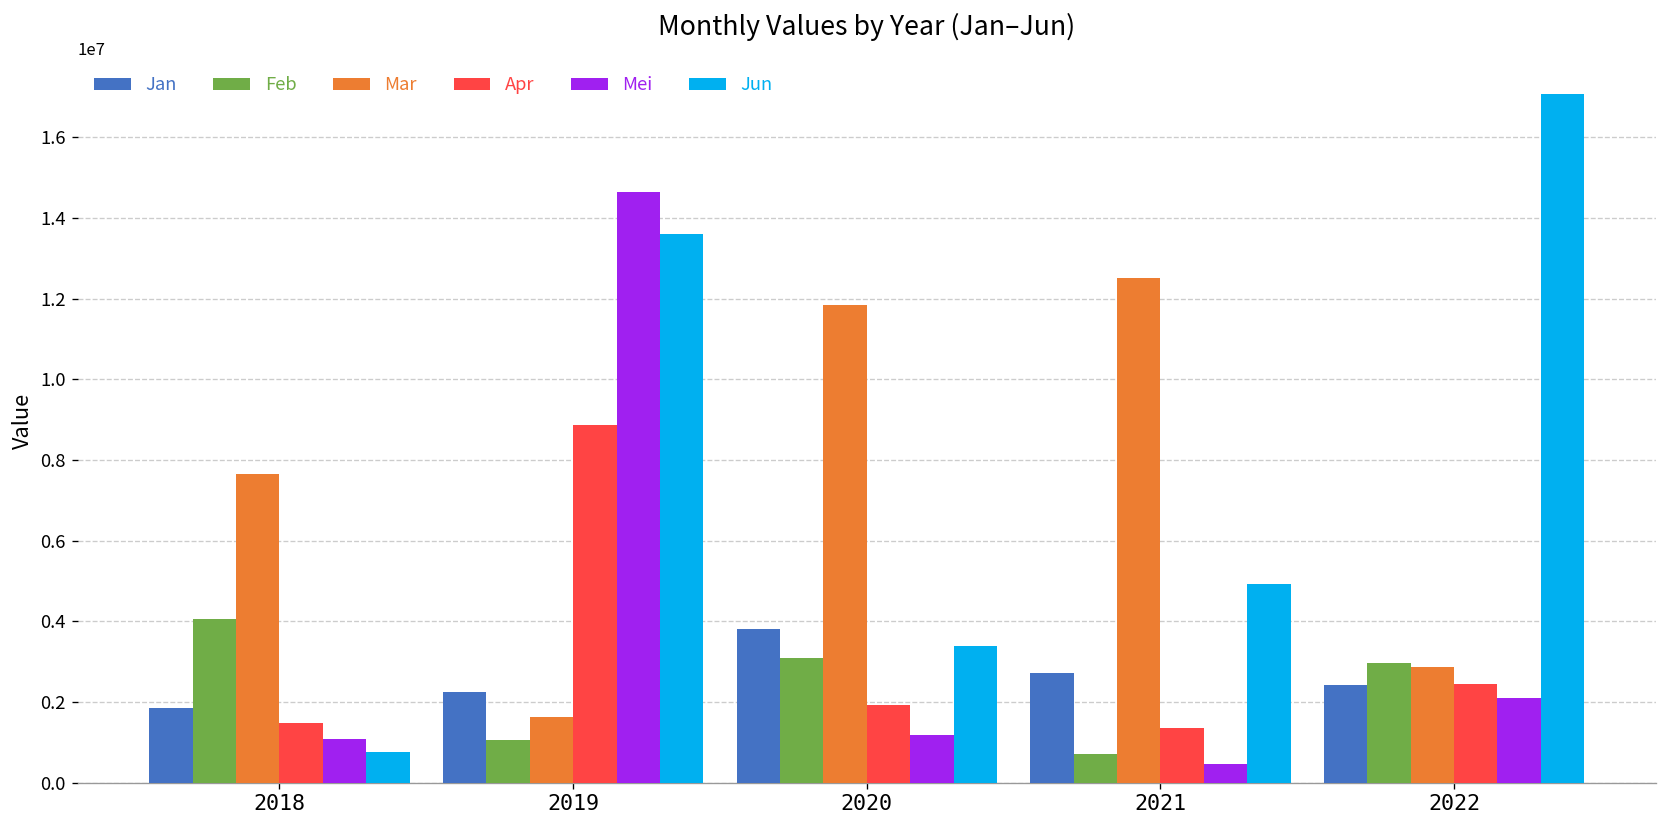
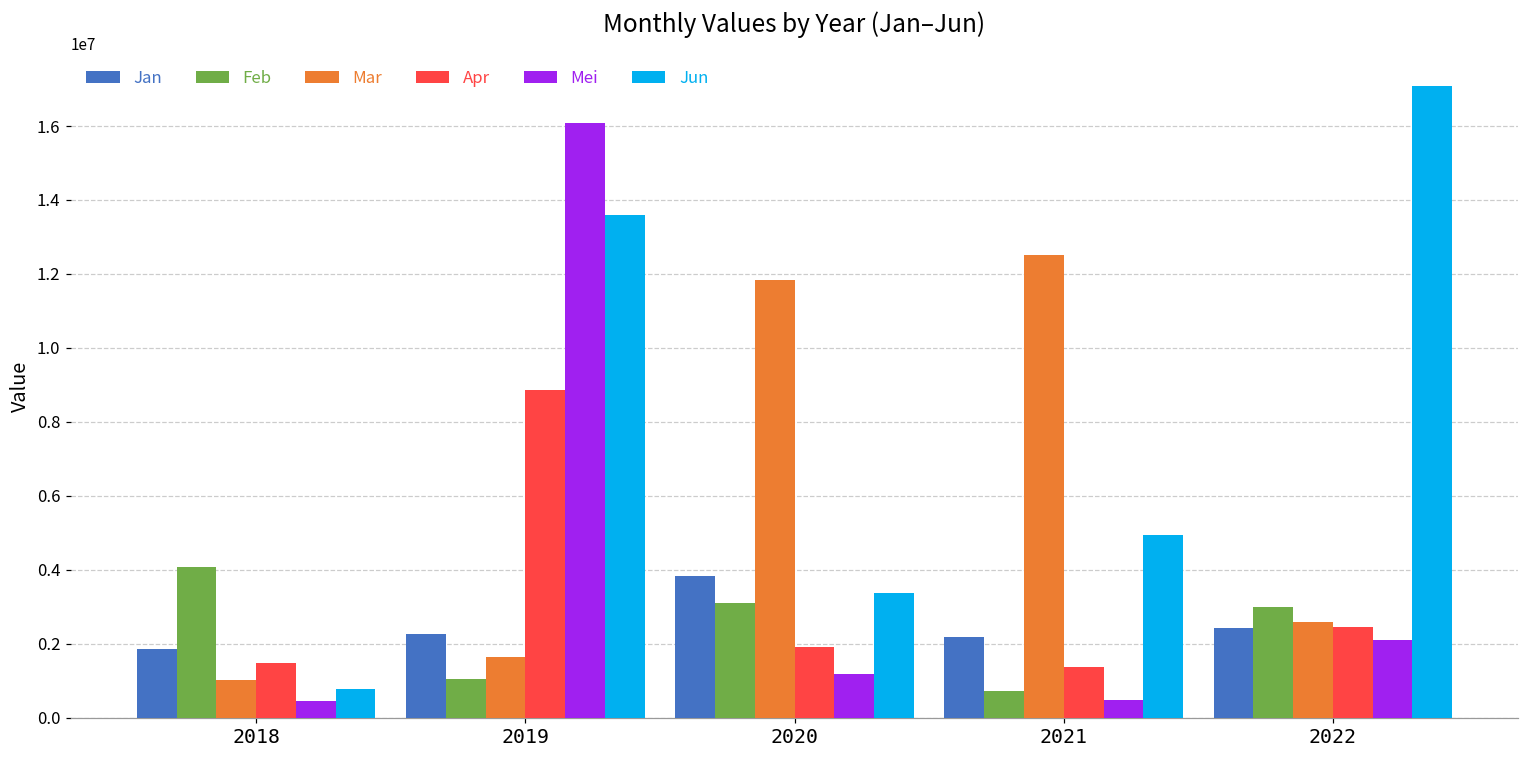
Mar, 2018: 7700000 -> 1000000
Mei, 2018: 1100000 -> 500000
Mei, 2019: 14600000 -> 16100000
Jan, 2021: 2700000 -> 2200000
Mar, 2022: 2900000 -> 2600000
